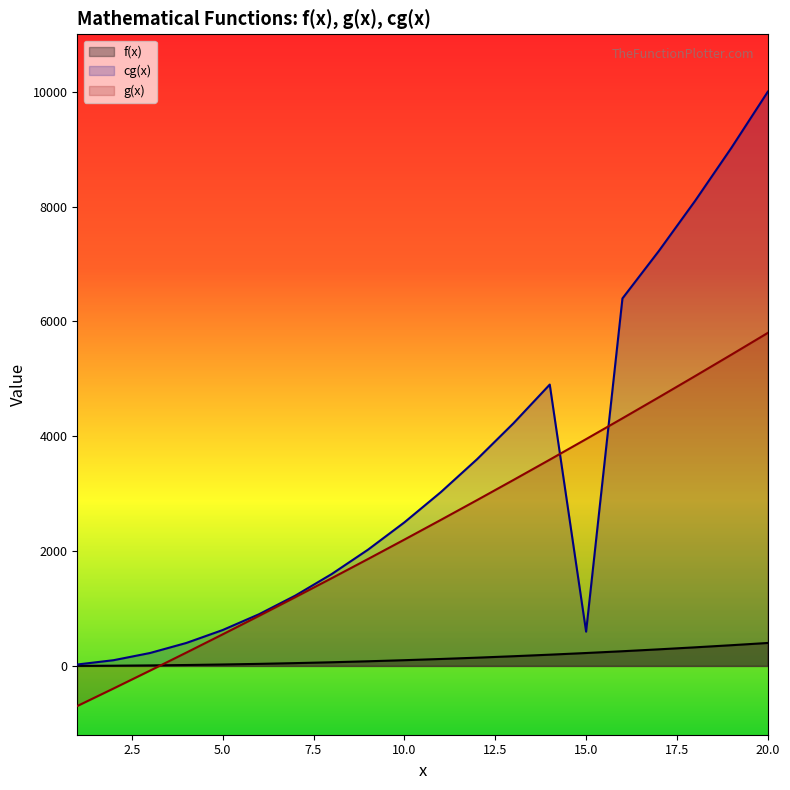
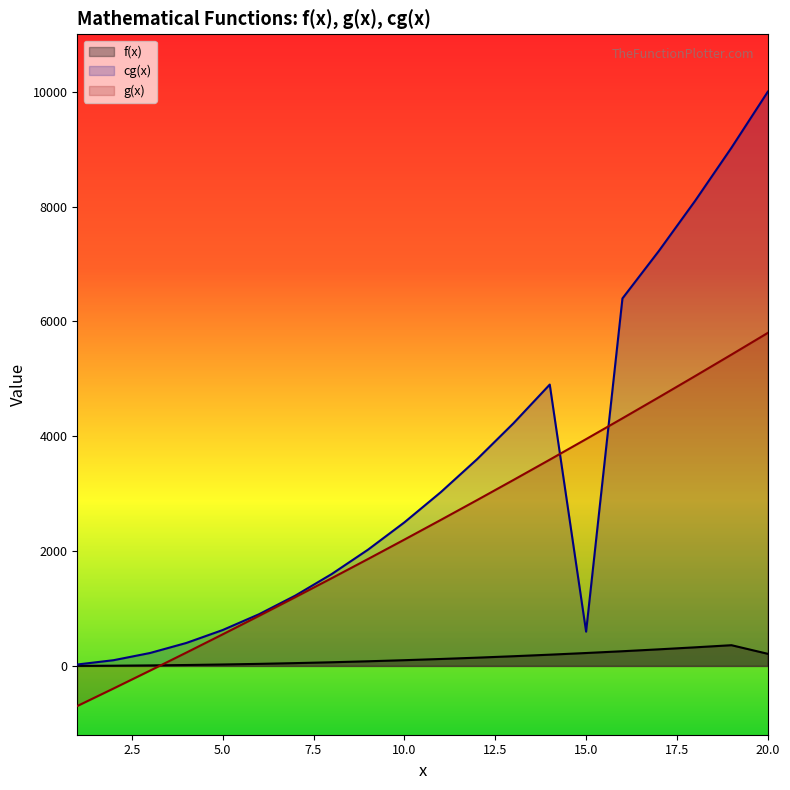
f(x), 20.0: 400 -> 200
